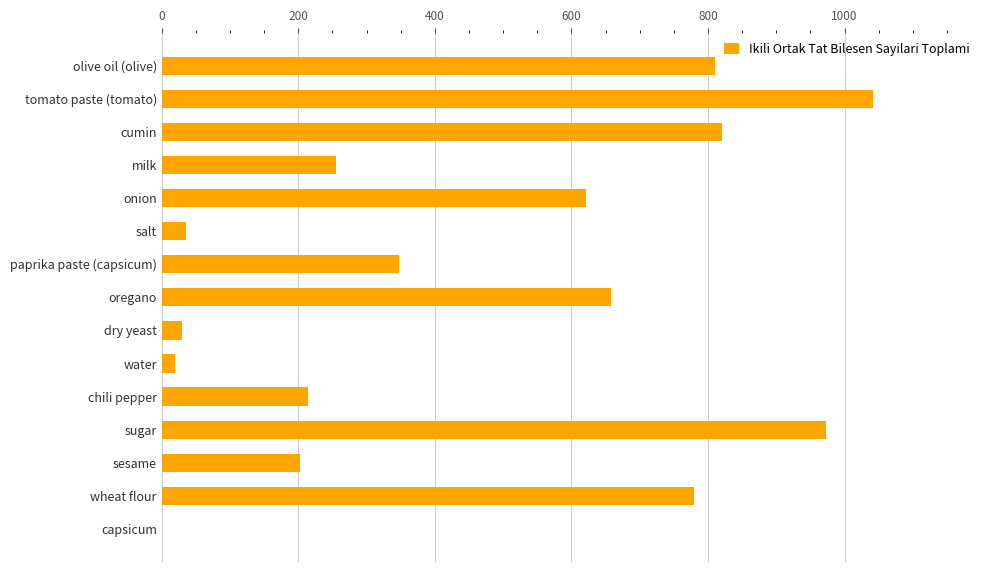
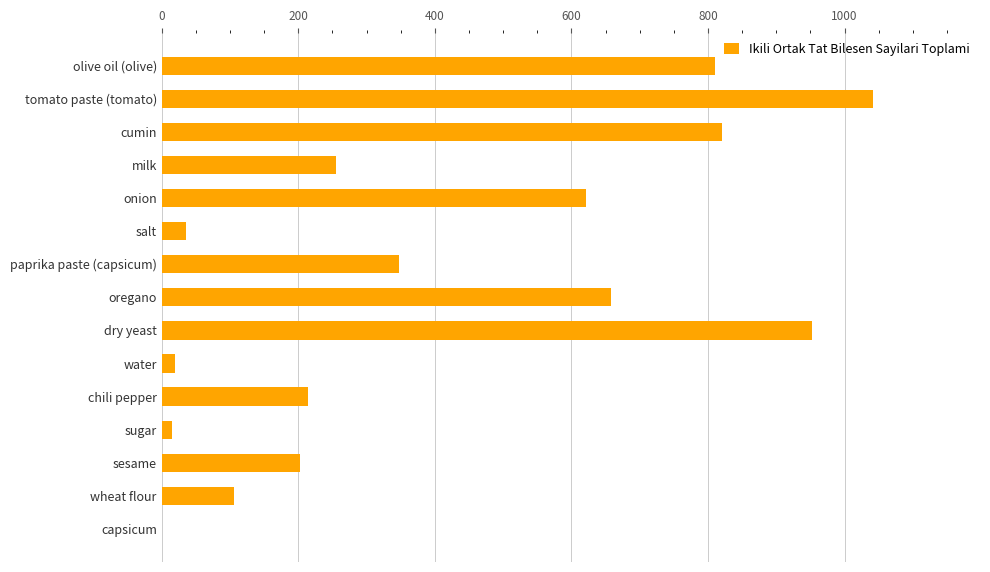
dry yeast: 30 -> 950
sugar: 970 -> 20
wheat flour: 780 -> 110
